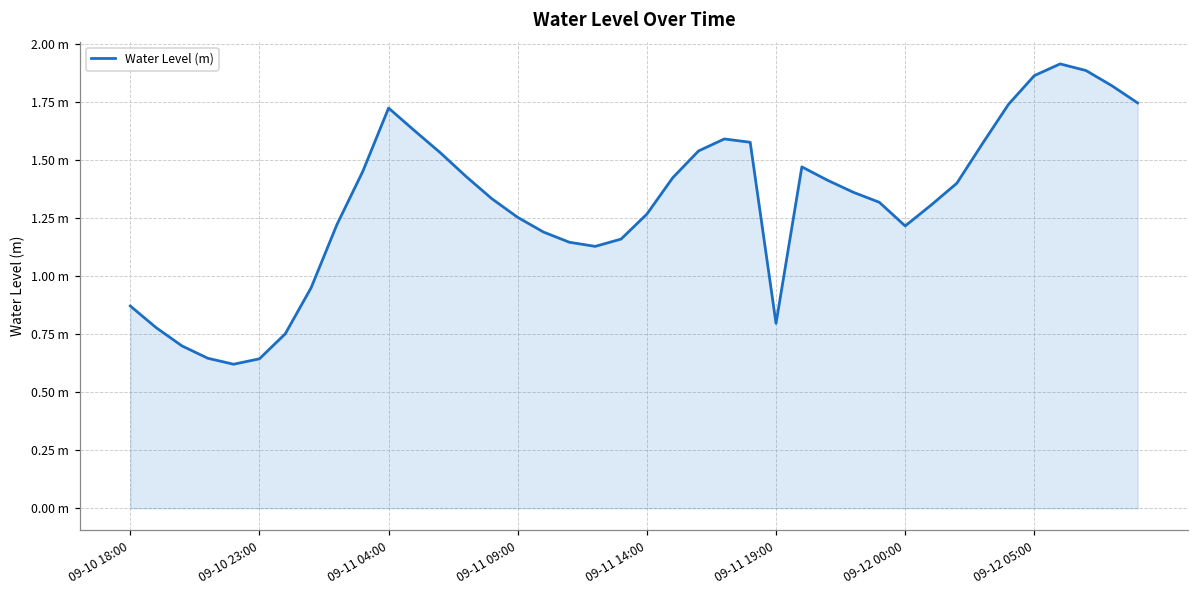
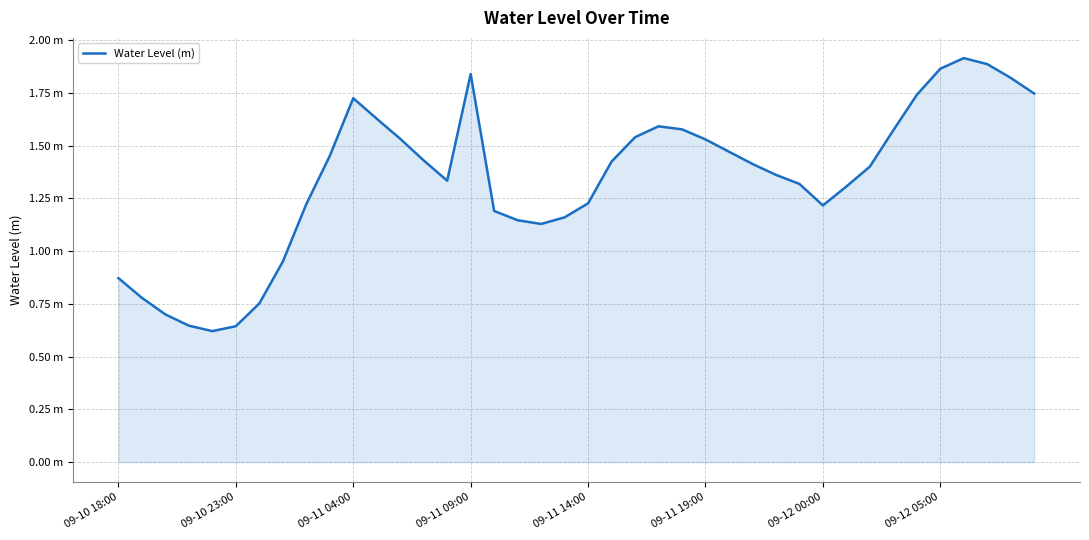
09-11 09:00: 1.25 m -> 1.84 m
09-11 14:00: 1.27 m -> 1.23 m
09-11 19:00: 0.80 m -> 1.53 m
